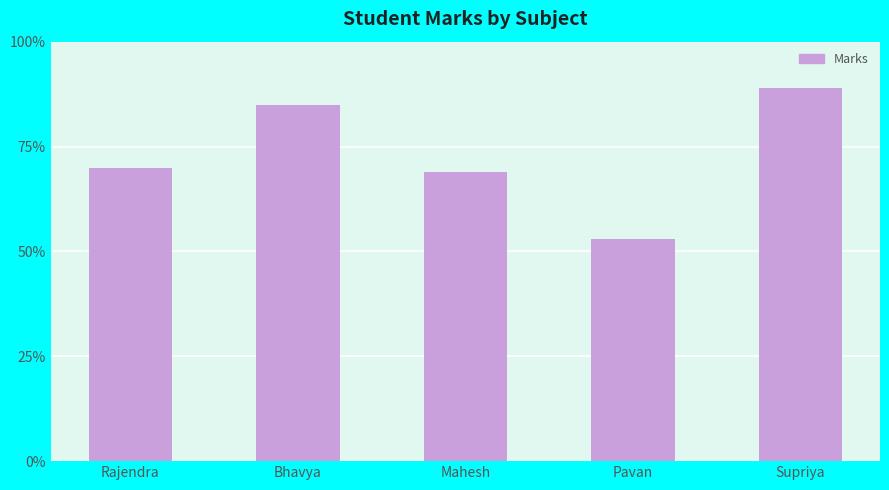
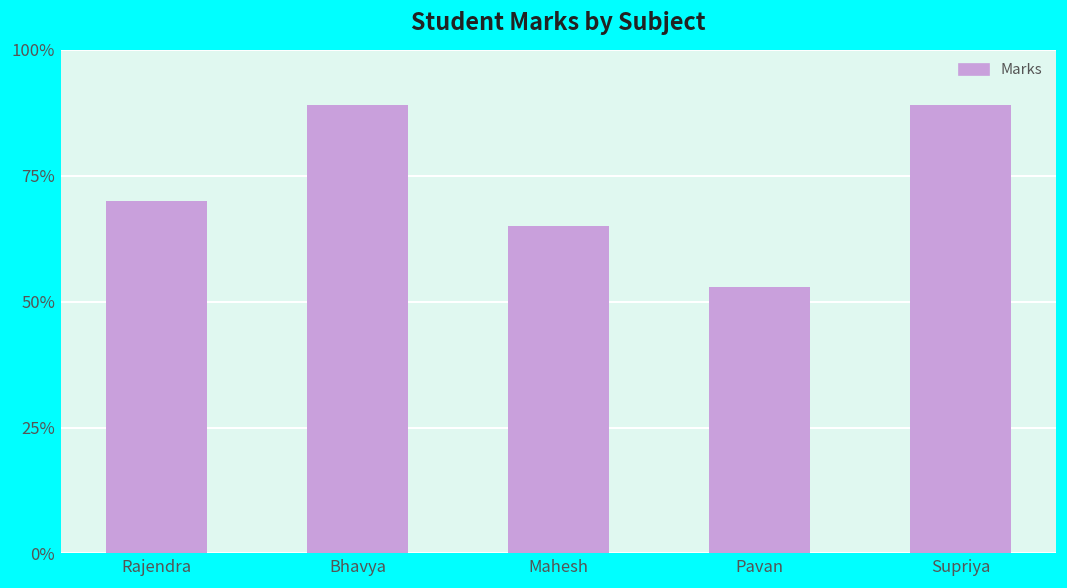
Bhavya: 85% -> 89%
Mahesh: 69% -> 65%
